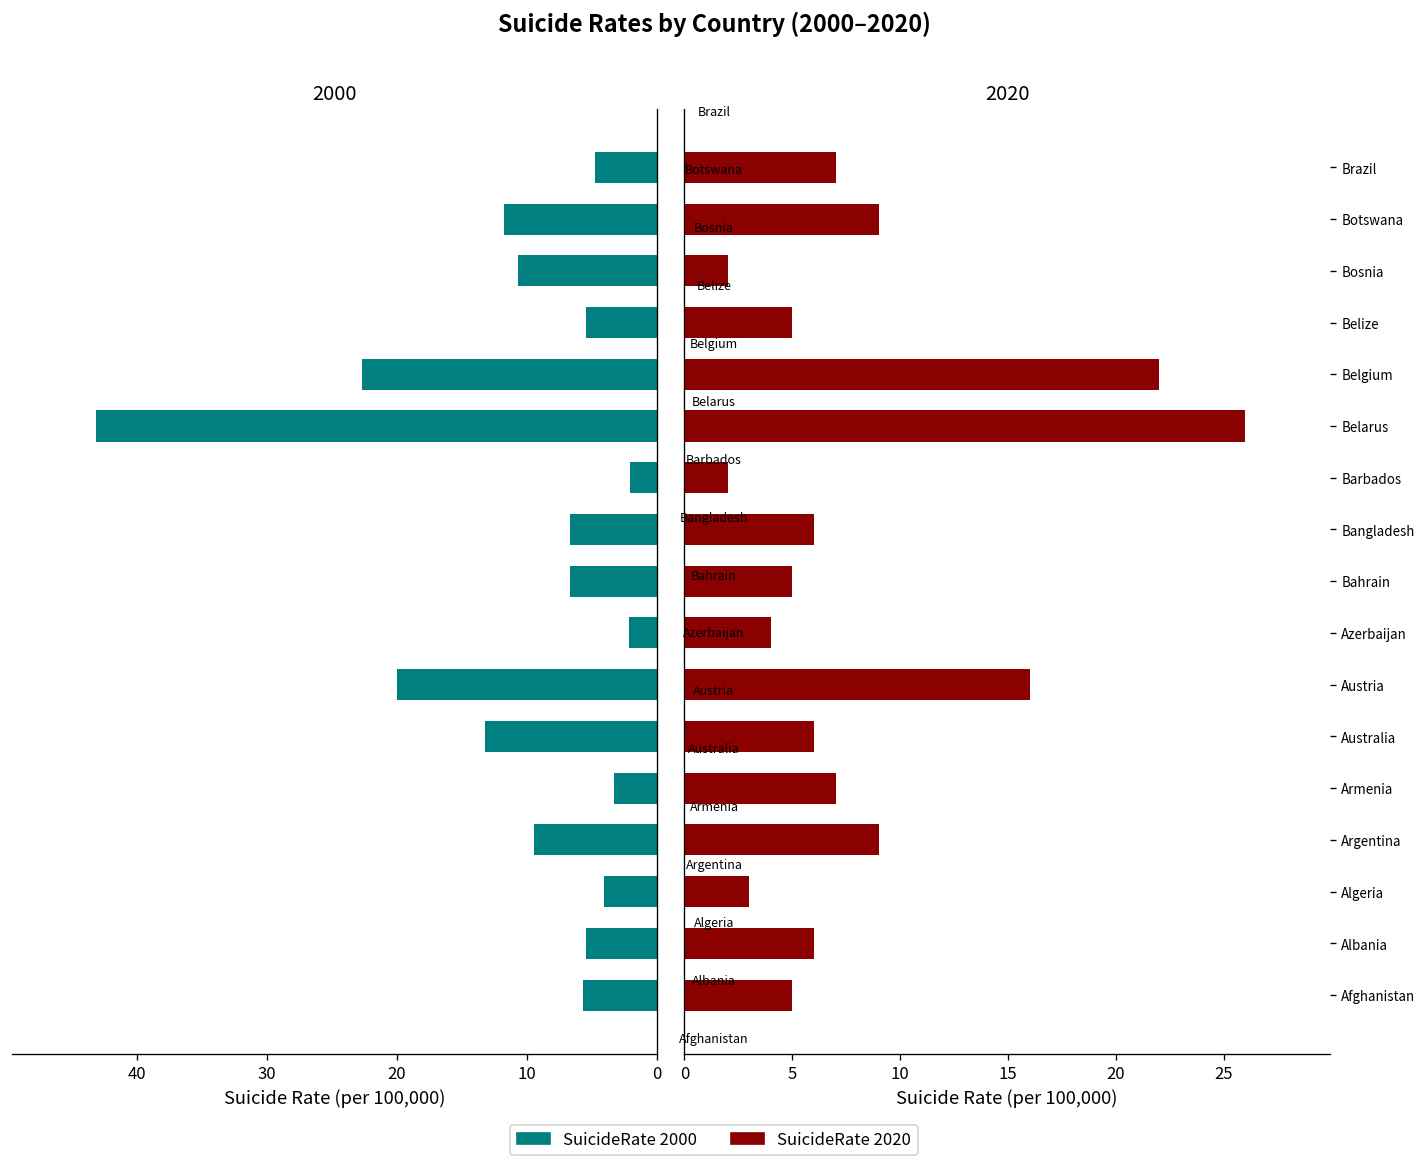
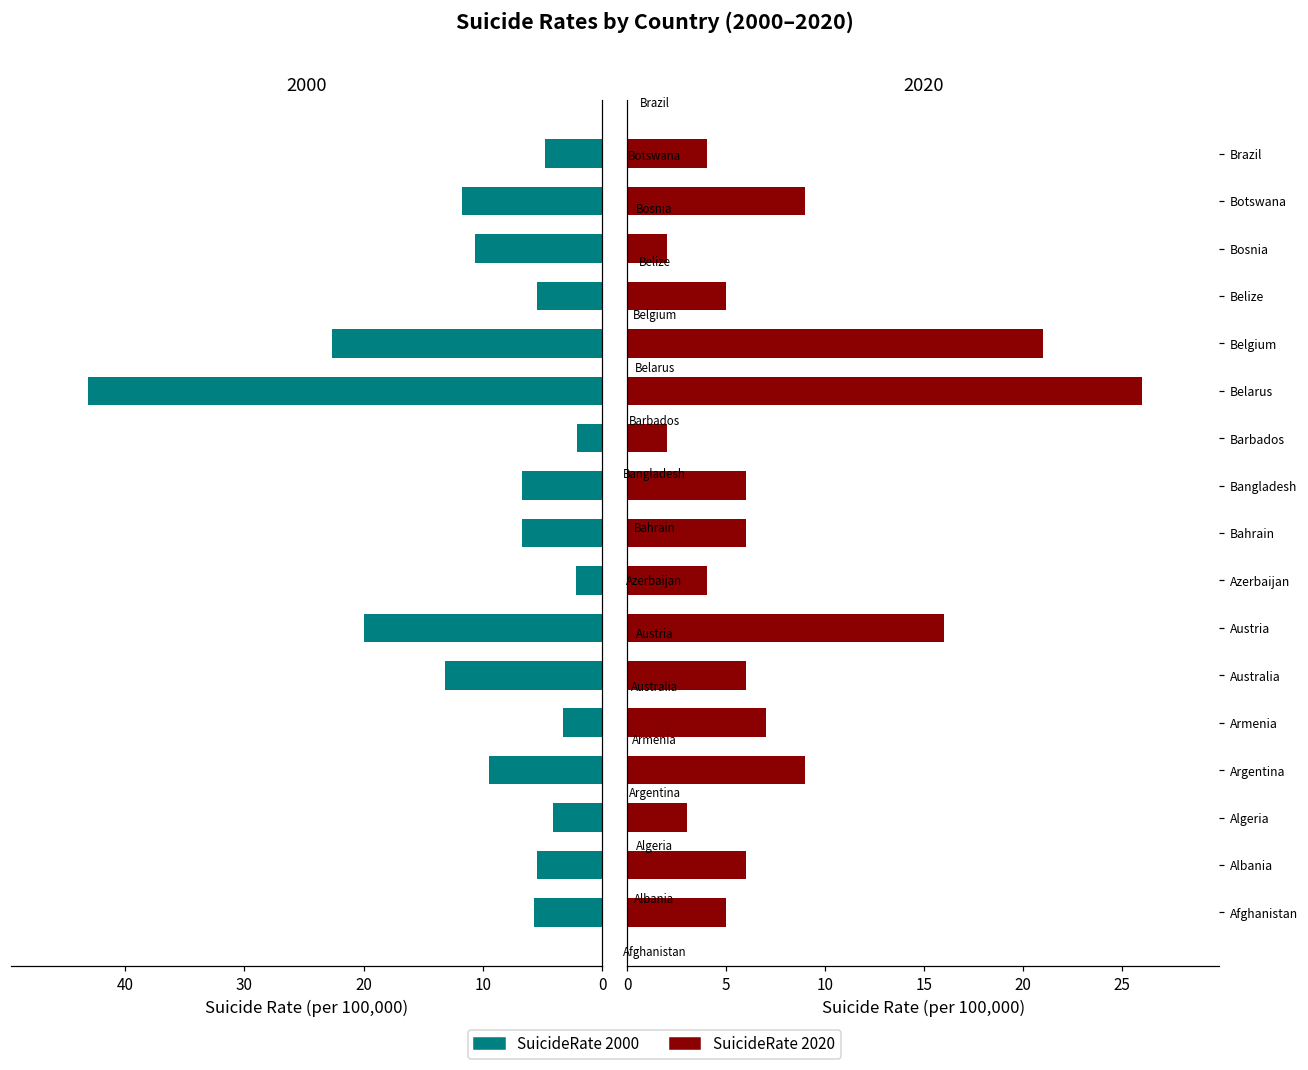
2020, Brazil: 7 -> 4
2020, Belgium: 22 -> 21
2020, Bahrain: 5 -> 6
